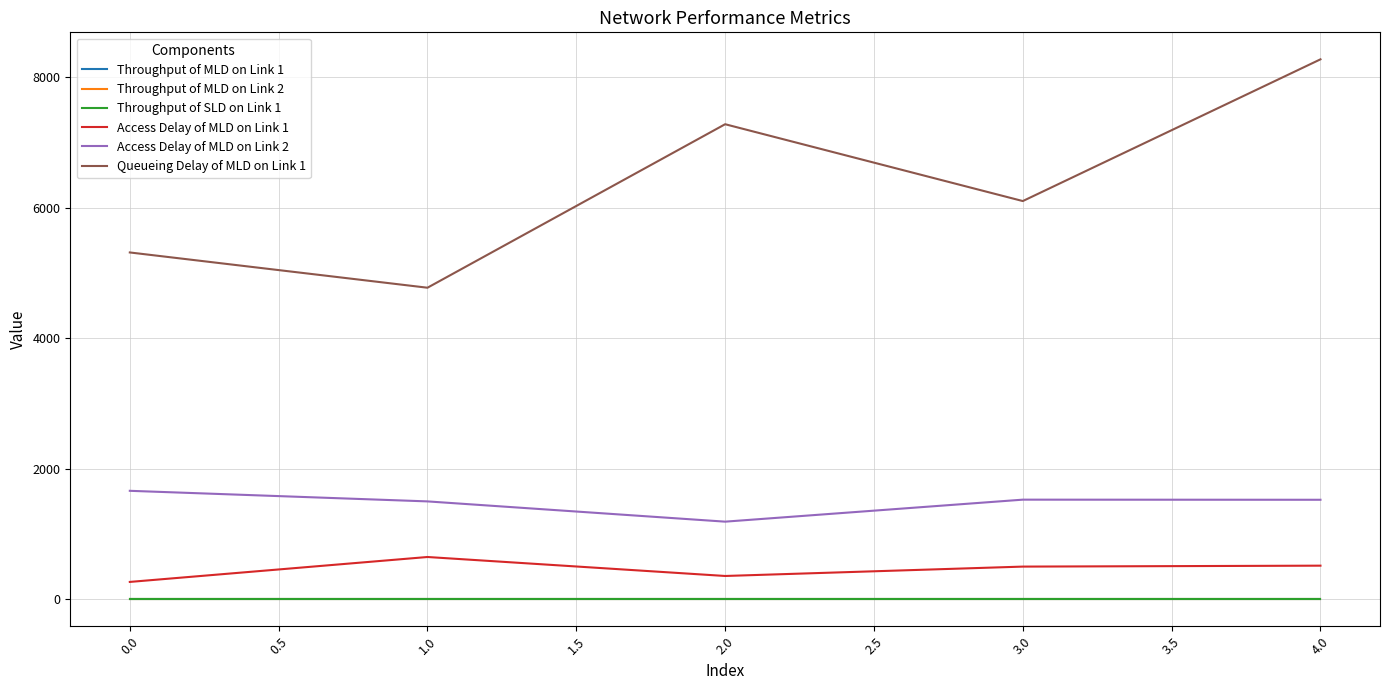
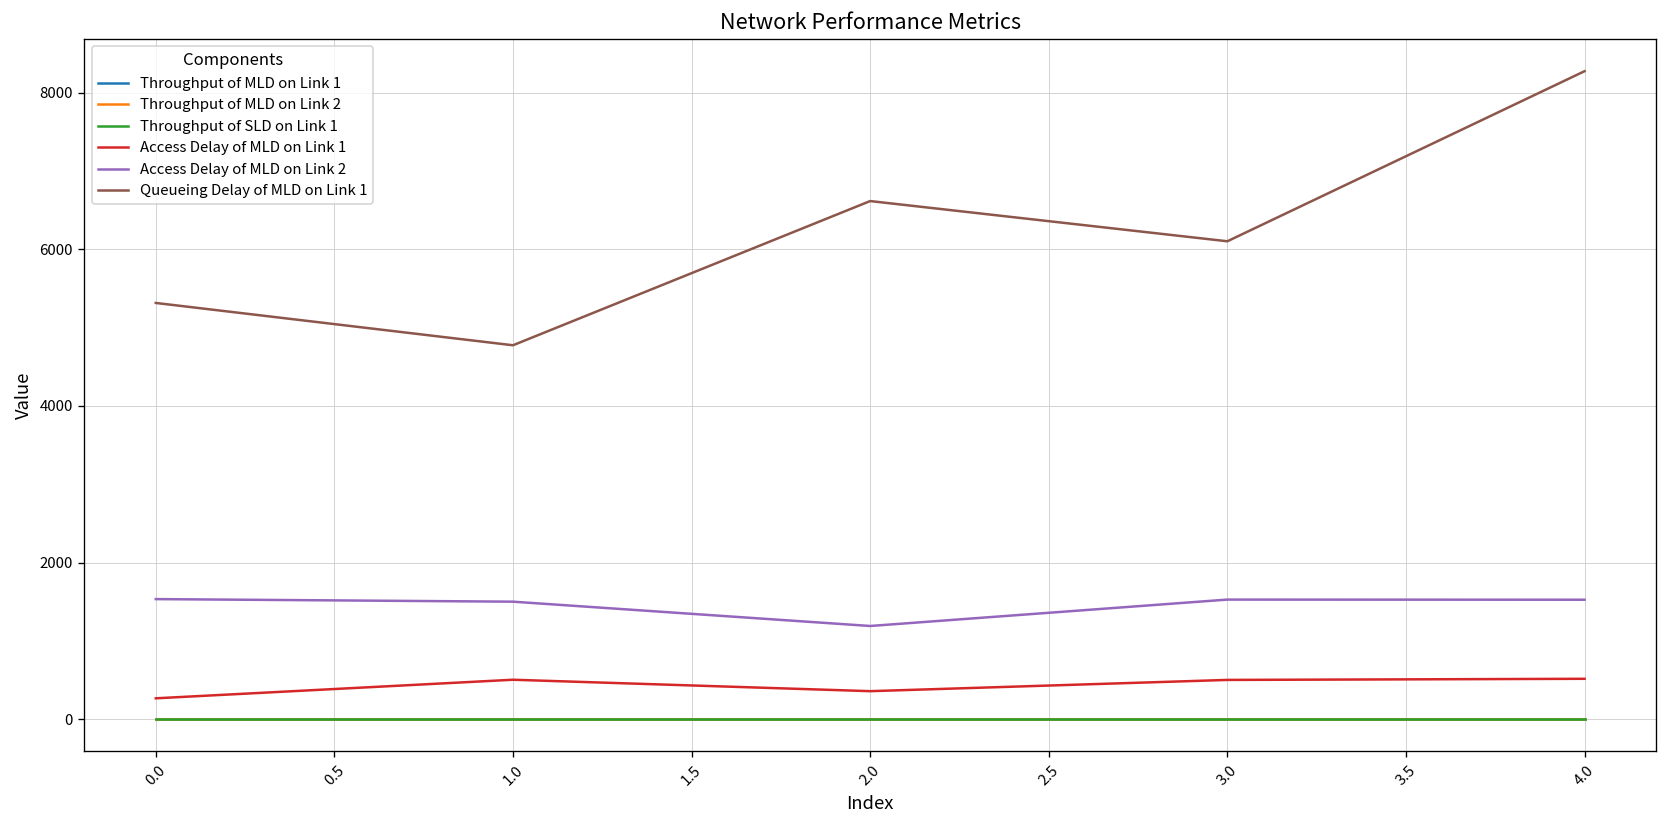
Access Delay of MLD on Link 2, 0.0: 1700 -> 1500
Access Delay of MLD on Link 1, 1.0: 600 -> 500
Queueing Delay of MLD on Link 1, 2.0: 7300 -> 6600
